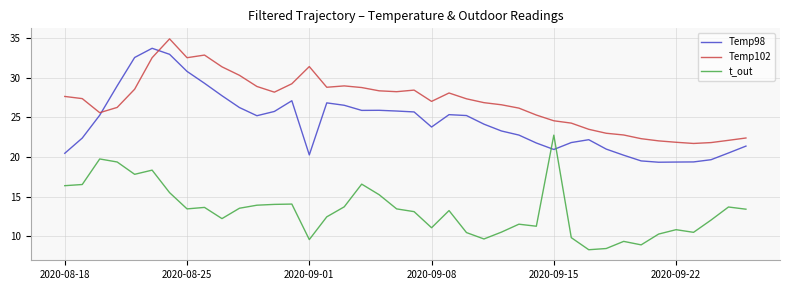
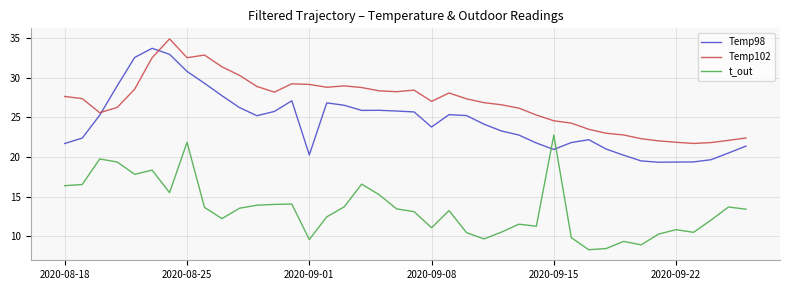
Temp98, 2020-08-18: 20 -> 22
t_out, 2020-08-25: 13 -> 22
Temp102, 2020-09-01: 31 -> 29
